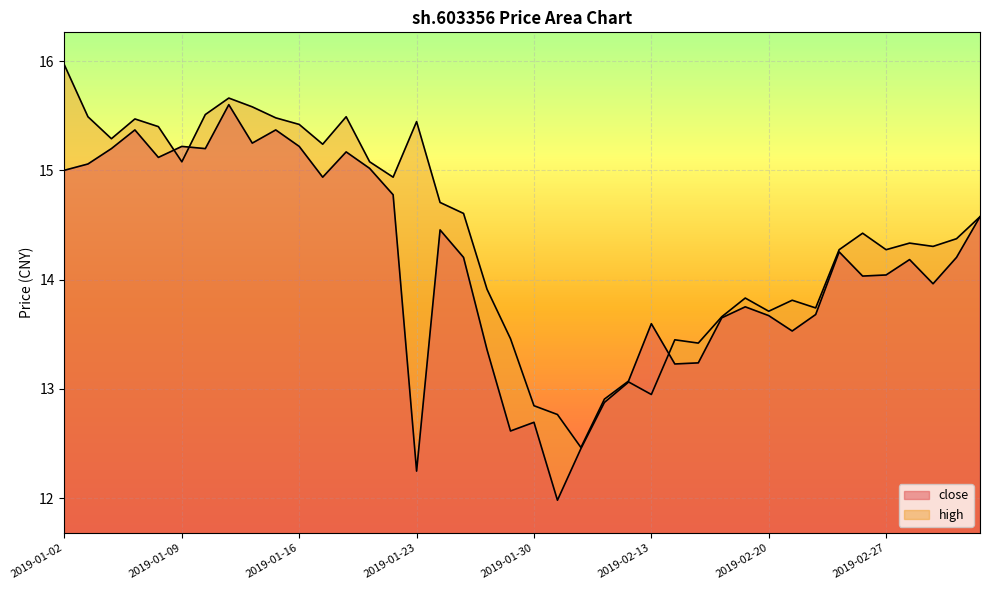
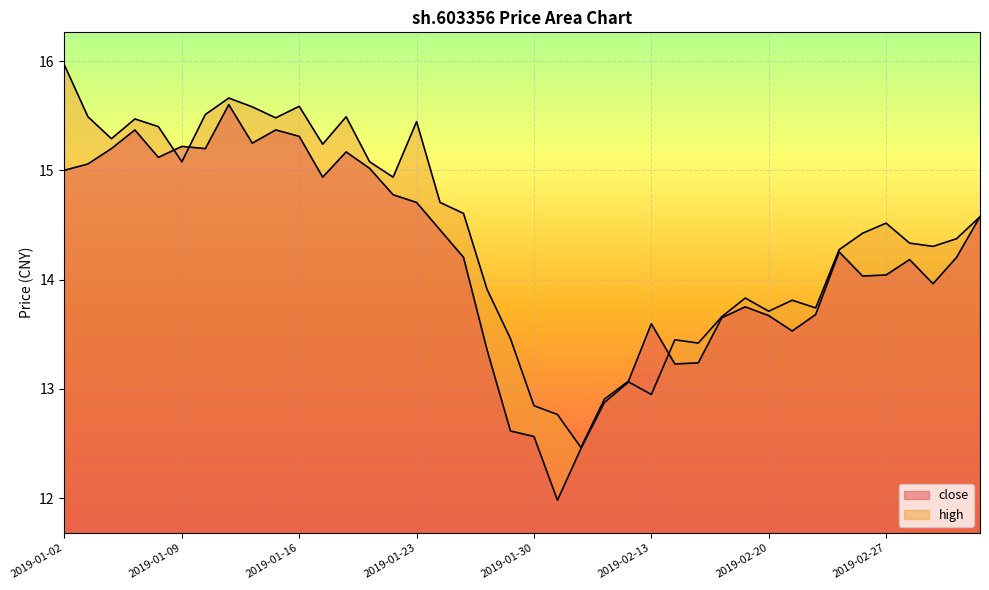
close, 2019-01-16: 15.22 -> 15.31
high, 2019-01-16: 15.42 -> 15.59
close, 2019-01-23: 12.25 -> 14.71
close, 2019-01-30: 12.69 -> 12.56
high, 2019-02-27: 14.27 -> 14.52
